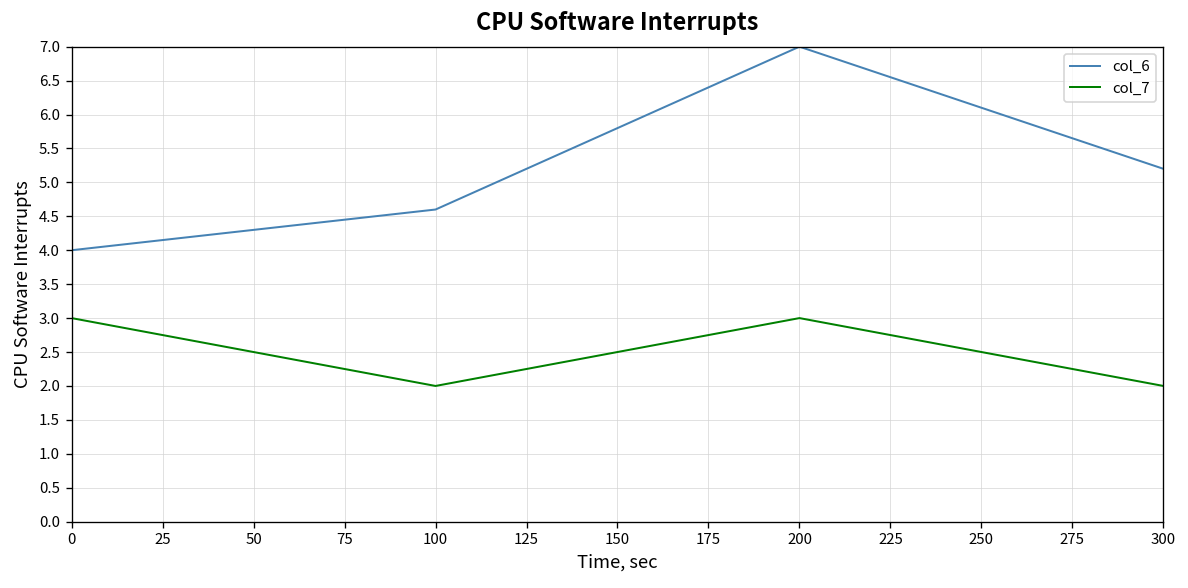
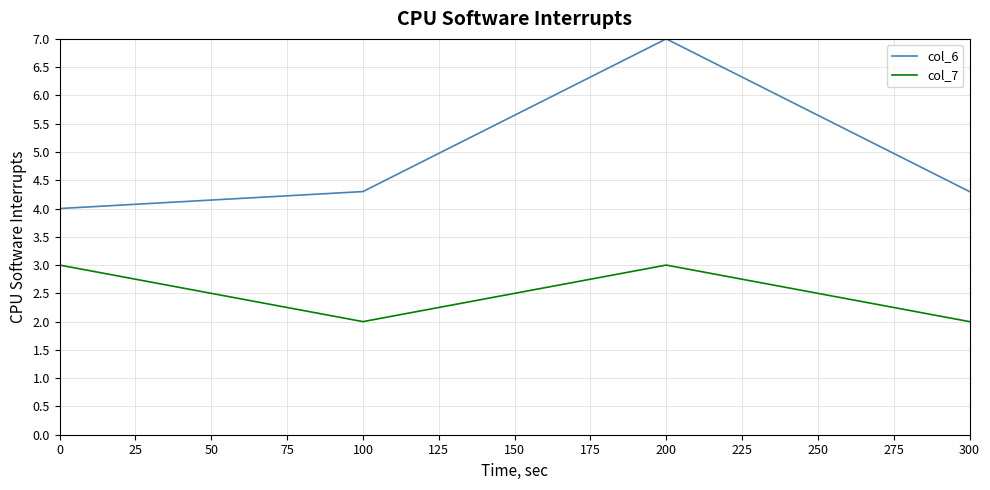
col_6, 100: 4.6 -> 4.3
col_6, 300: 5.2 -> 4.3
